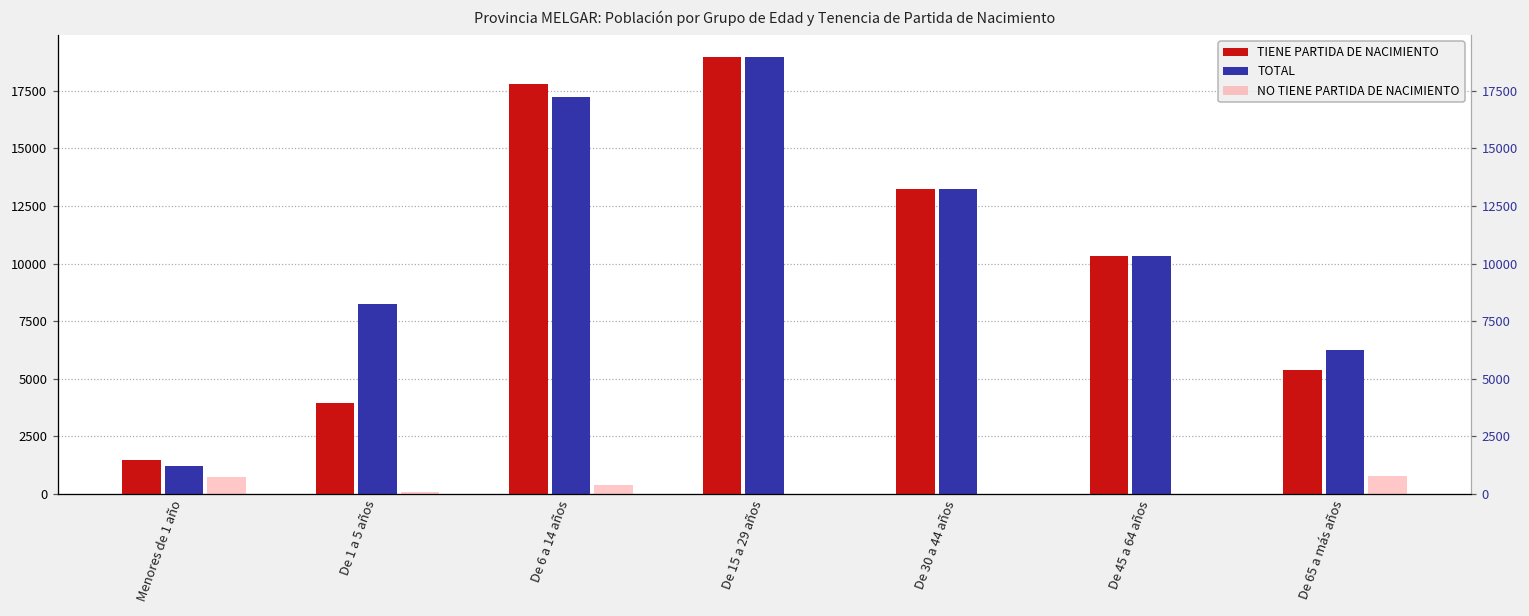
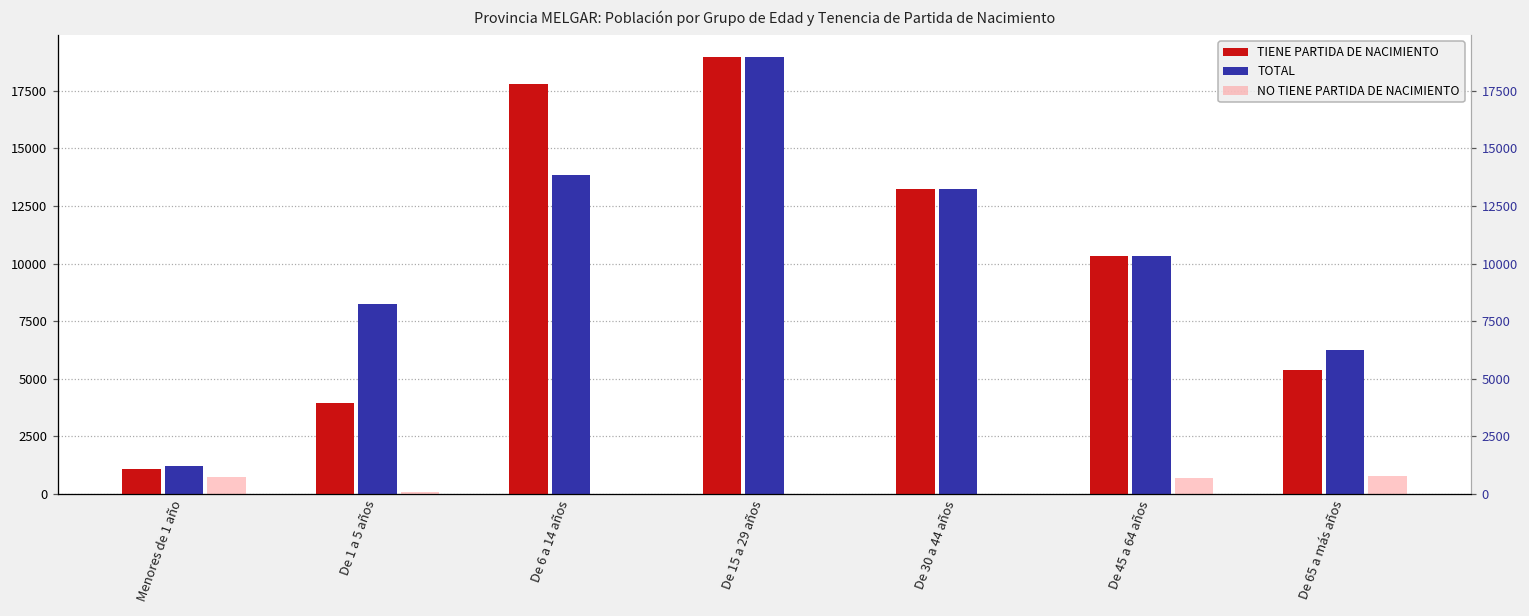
TIENE PARTIDA DE NACIMIENTO, Menores de 1 año: 1500 -> 1100
TOTAL, De 6 a 14 años: 17200 -> 13800
NO TIENE PARTIDA DE NACIMIENTO, De 6 a 14 años: 400 -> 0
NO TIENE PARTIDA DE NACIMIENTO, De 45 a 64 años: 0 -> 700
